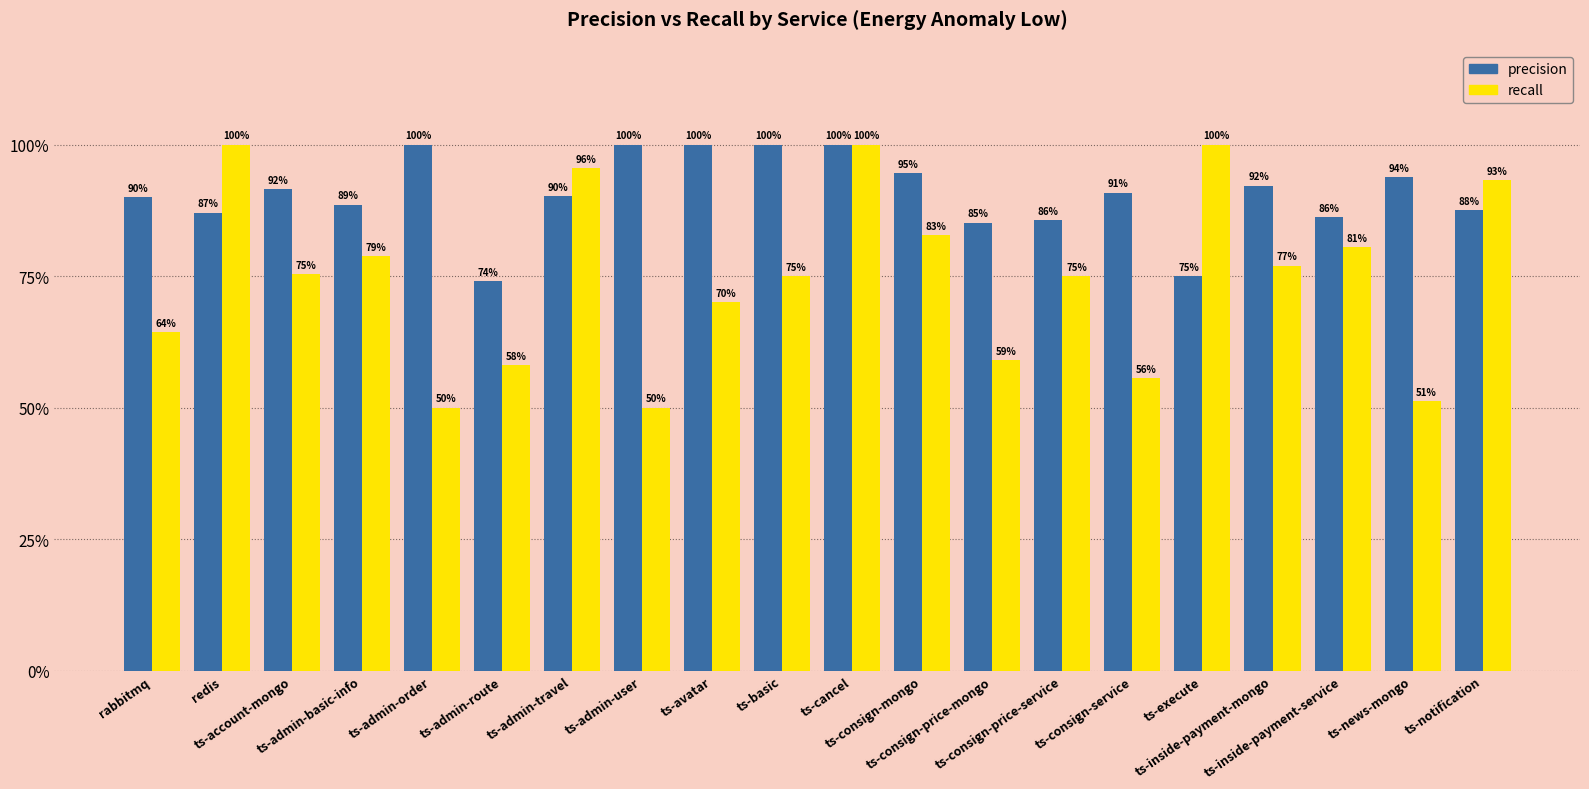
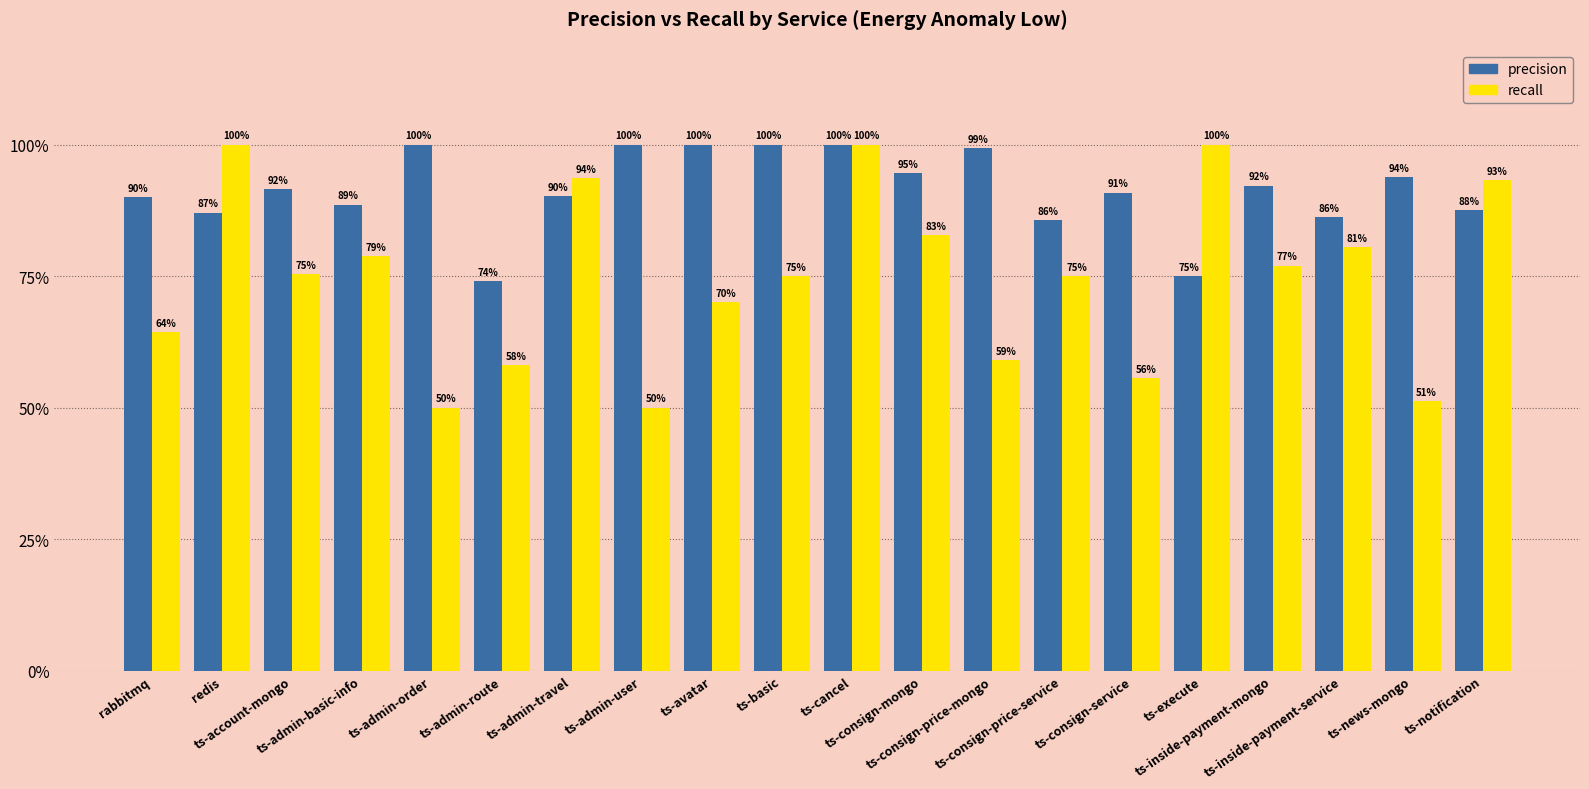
recall, ts-admin-travel: 96% -> 94%
precision, ts-consign-price-mongo: 85% -> 99%
